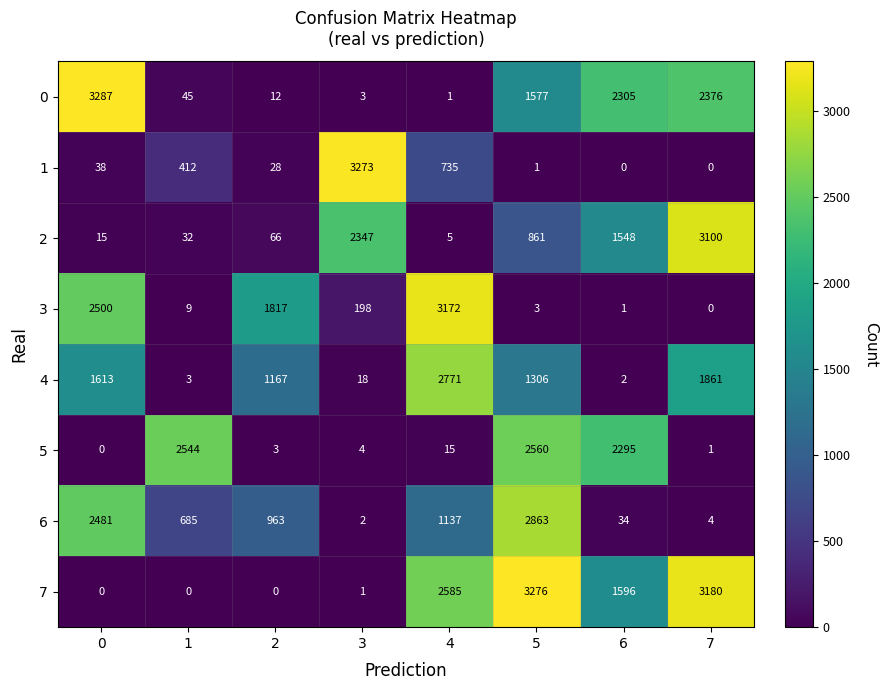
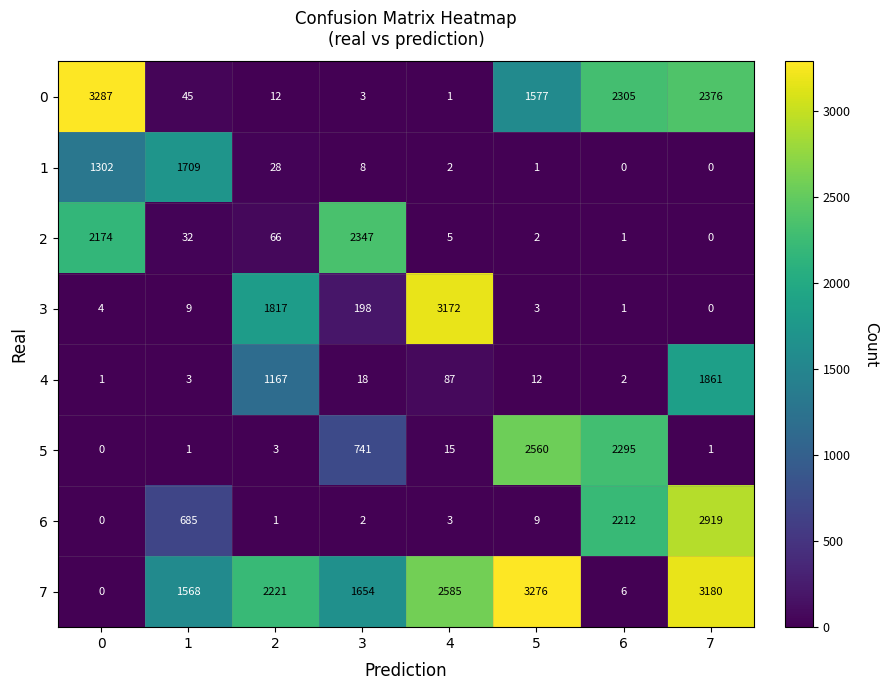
1, 0: 38 -> 1302
1, 1: 412 -> 1709
1, 3: 3273 -> 8
1, 4: 735 -> 2
2, 0: 15 -> 2174
2, 5: 861 -> 2
2, 6: 1548 -> 1
2, 7: 3100 -> 0
3, 0: 2500 -> 4
4, 0: 1613 -> 1
4, 4: 2771 -> 87
4, 5: 1306 -> 12
5, 1: 2544 -> 1
5, 3: 4 -> 741
6, 0: 2481 -> 0
6, 2: 963 -> 1
6, 4: 1137 -> 3
6, 5: 2863 -> 9
6, 6: 34 -> 2212
6, 7: 4 -> 2919
7, 1: 0 -> 1568
7, 2: 0 -> 2221
7, 3: 1 -> 1654
7, 6: 1596 -> 6
